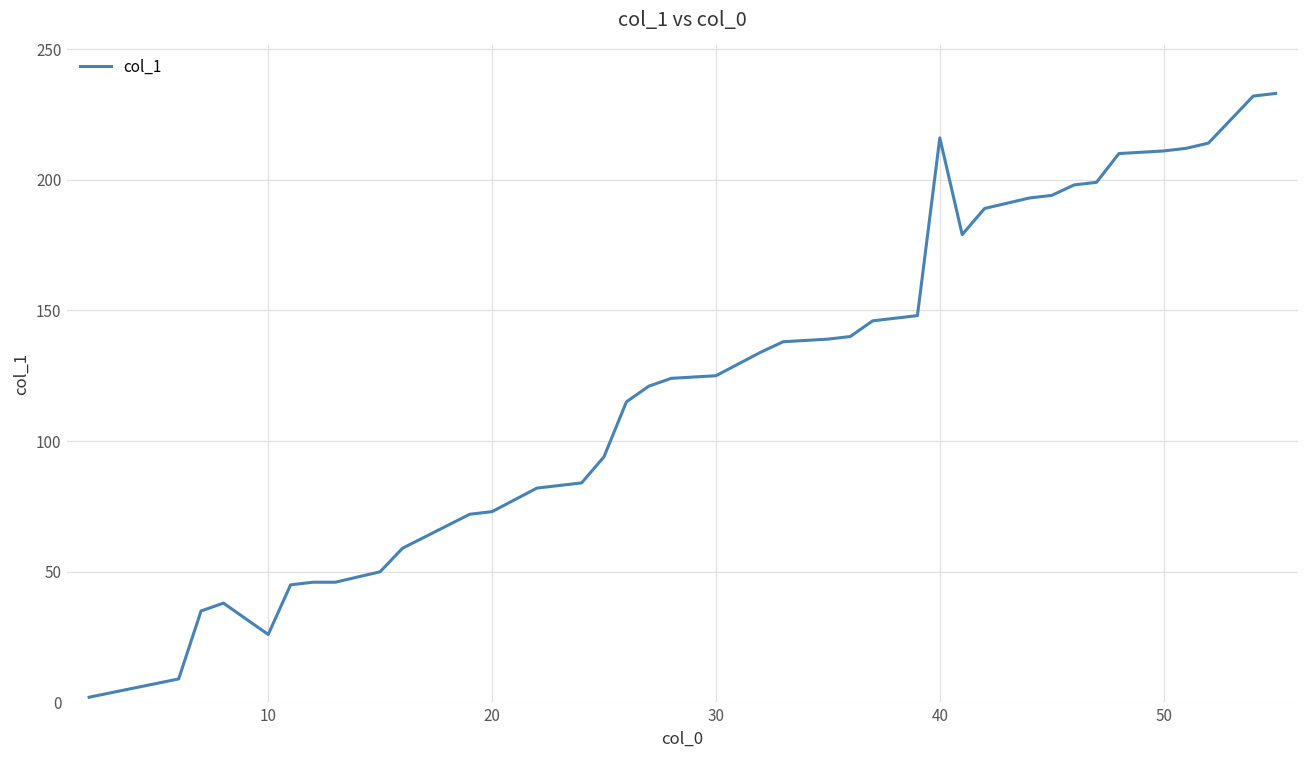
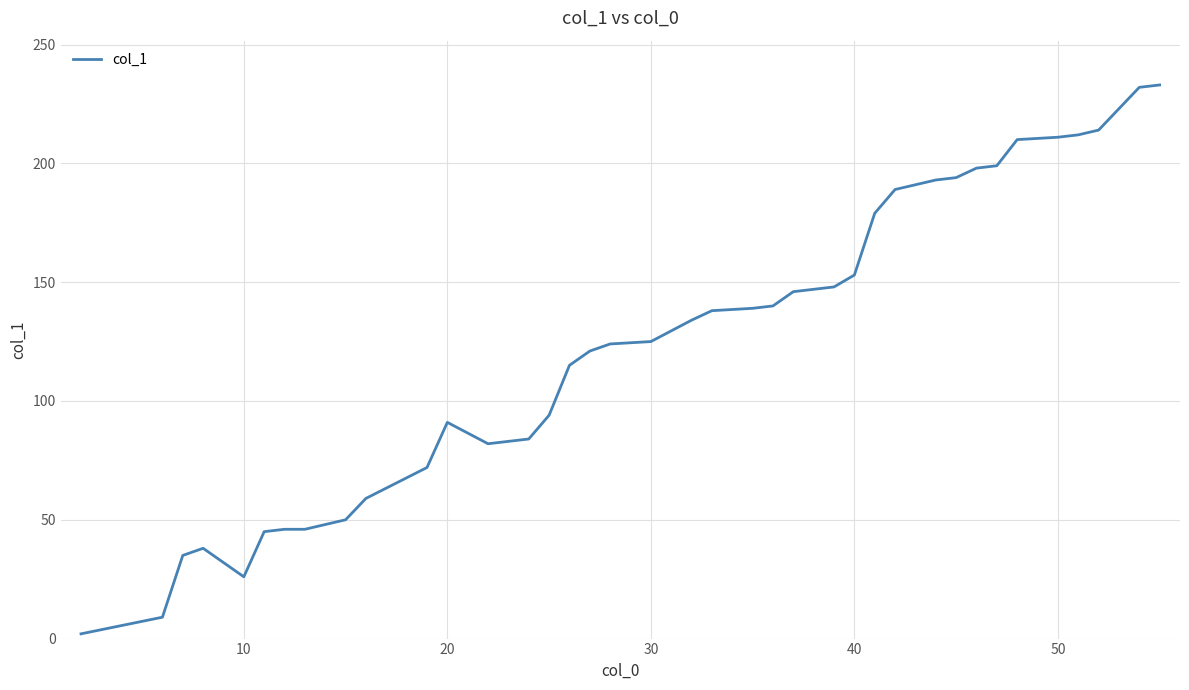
20: 73 -> 91
40: 216 -> 153
